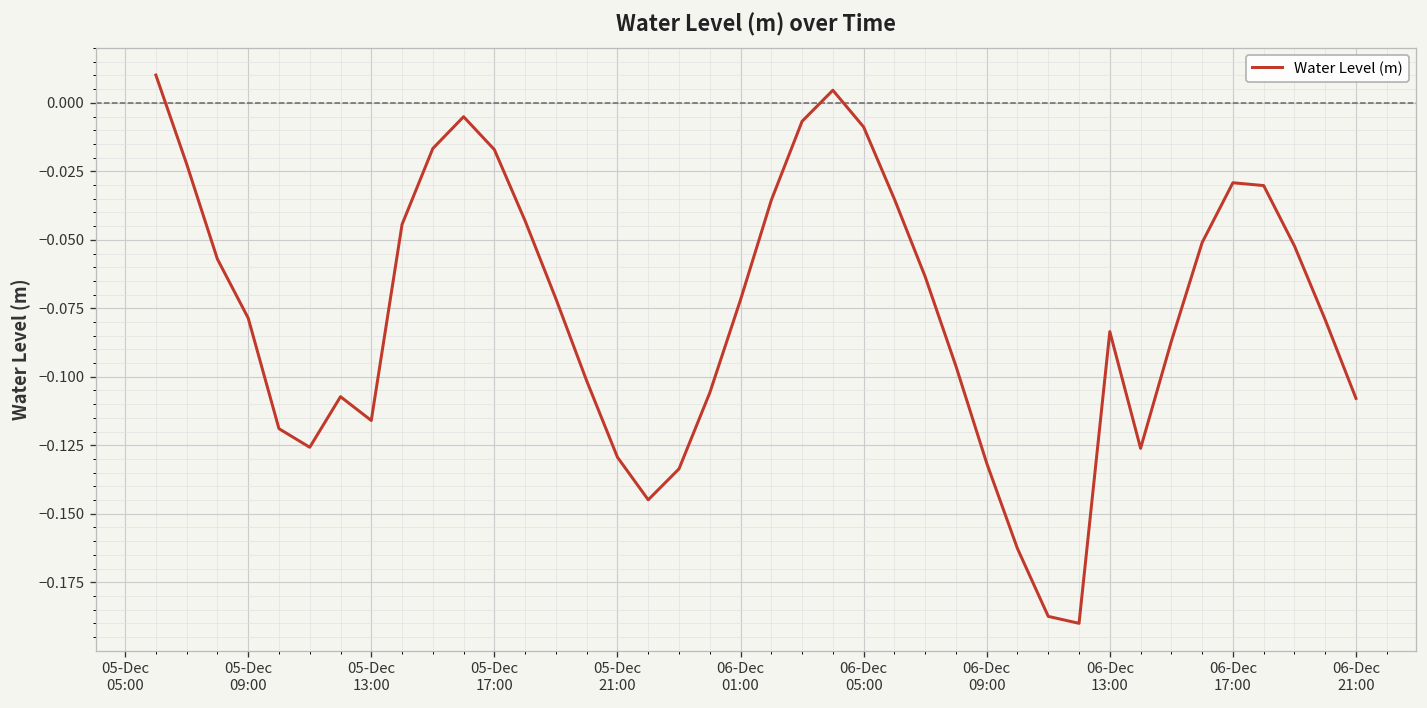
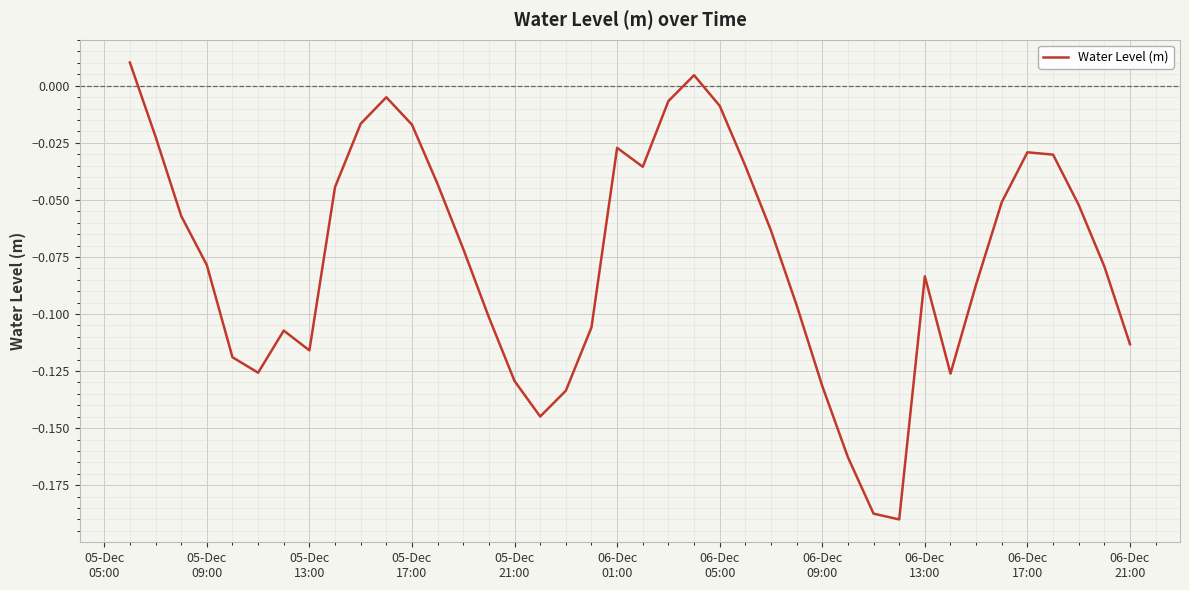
06-Dec 01:00: -0.072 -> -0.027
06-Dec 21:00: -0.108 -> -0.113
